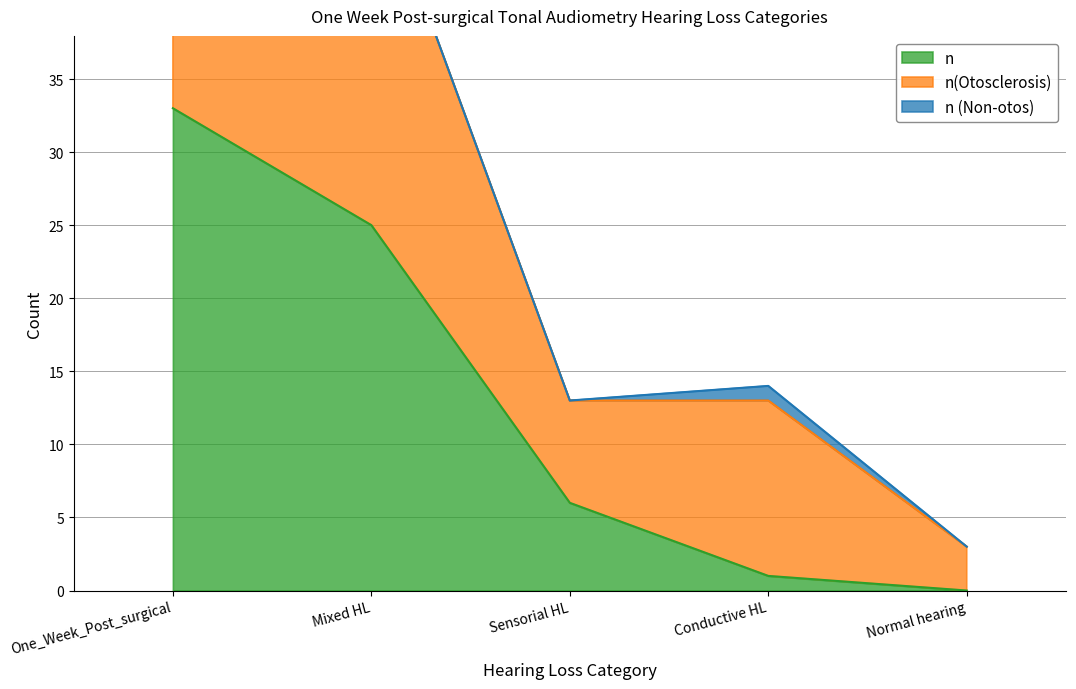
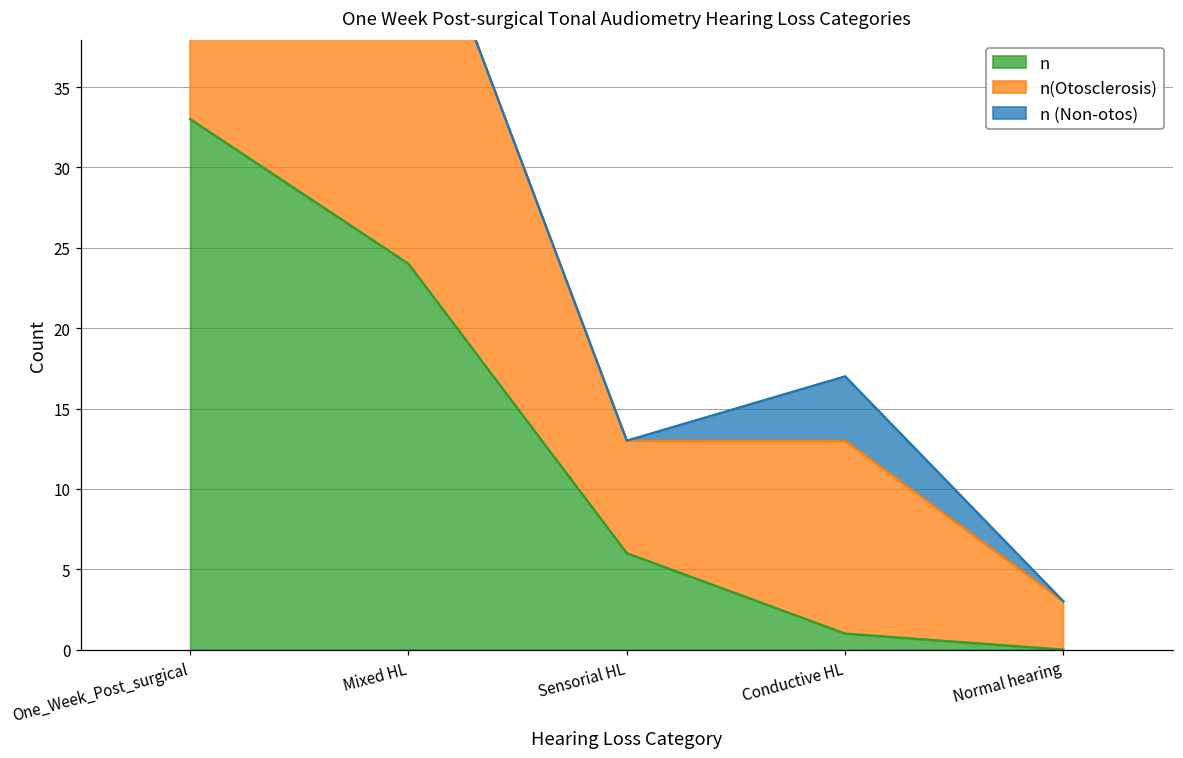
n, Mixed HL: 25 -> 24
n (Non-otos), Conductive HL: 1 -> 4
